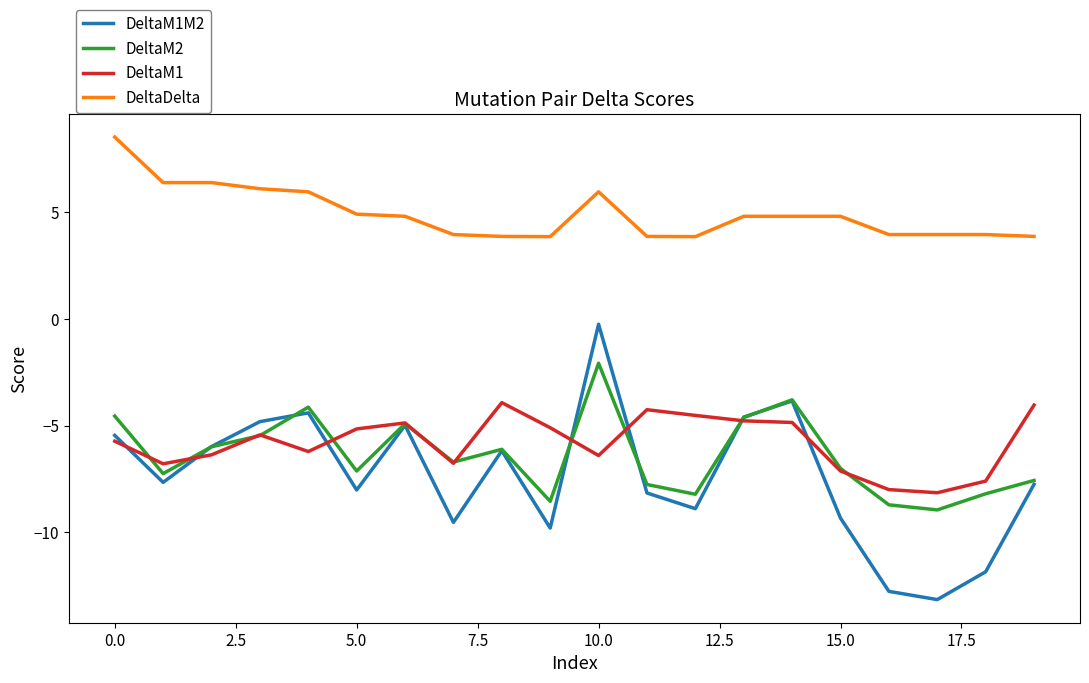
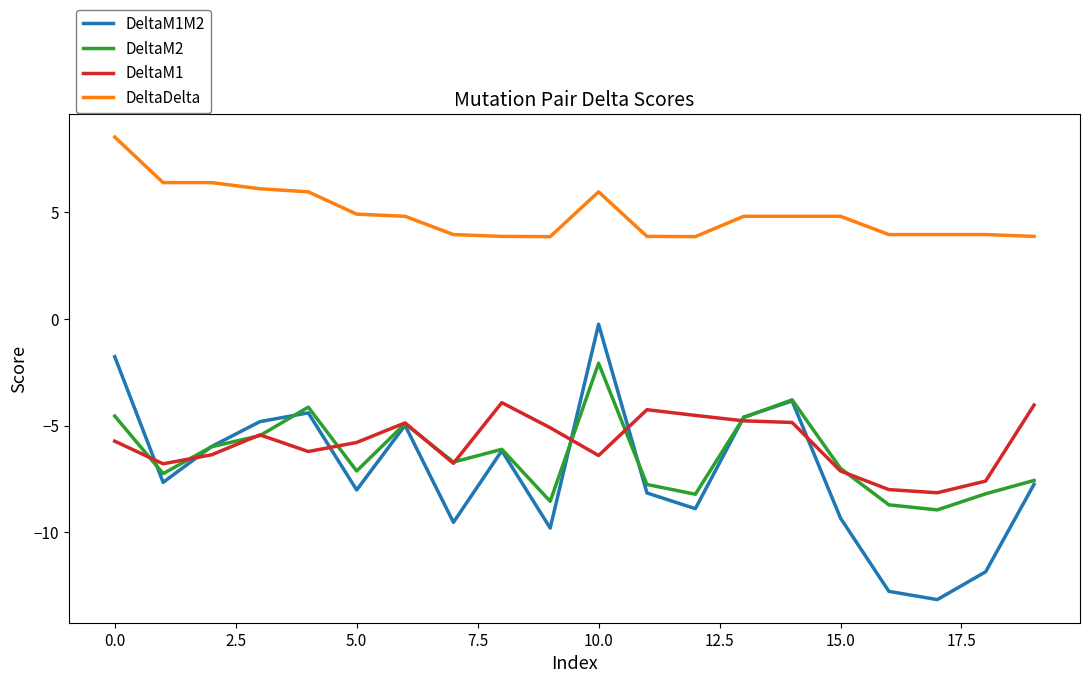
DeltaM1M2, 0.0: -5.5 -> -1.8
DeltaM1, 5.0: -5.2 -> -5.8
